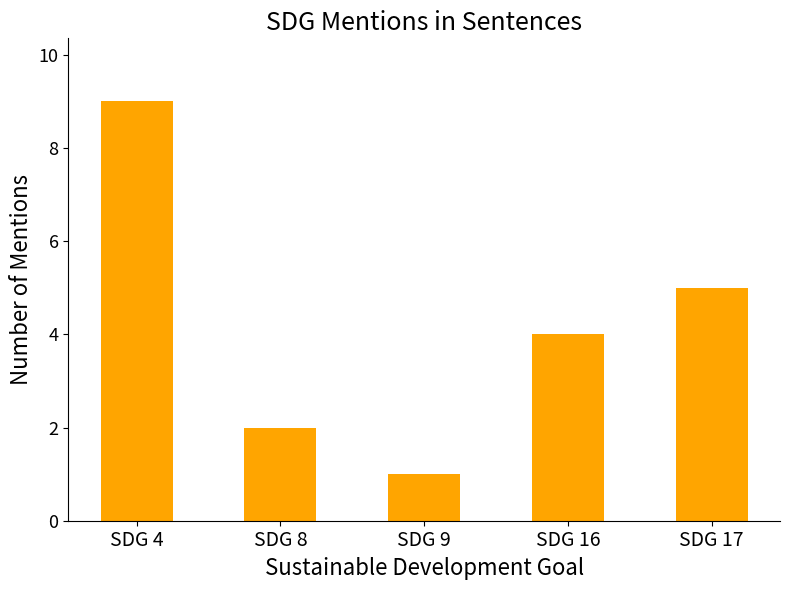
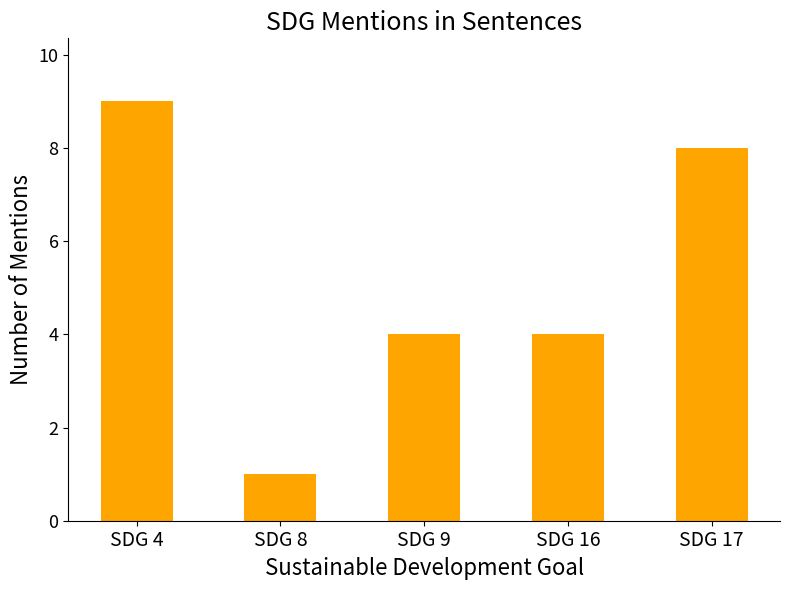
SDG 8: 2 -> 1
SDG 9: 1 -> 4
SDG 17: 5 -> 8
